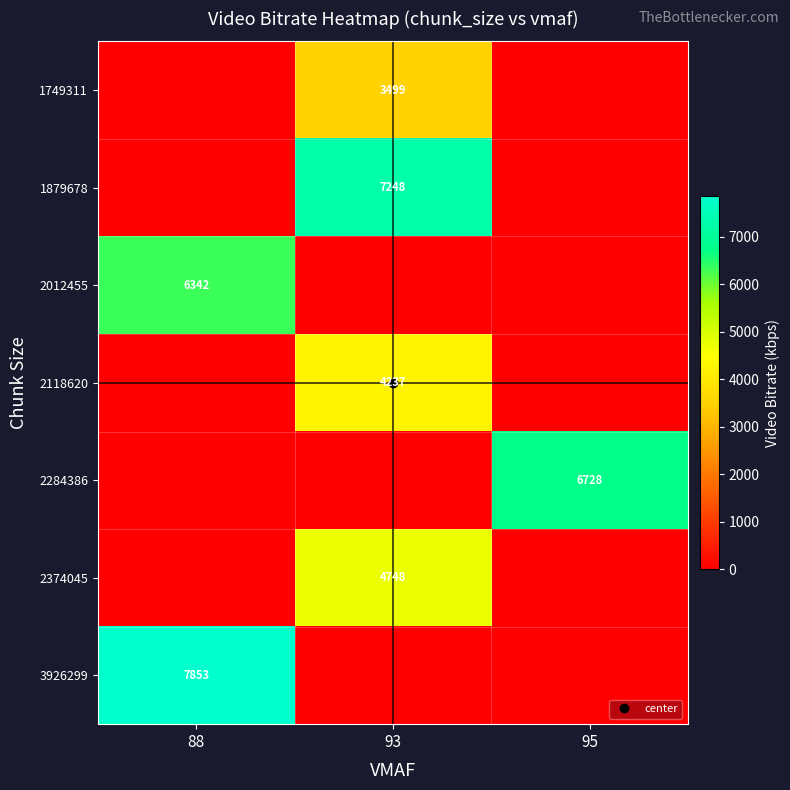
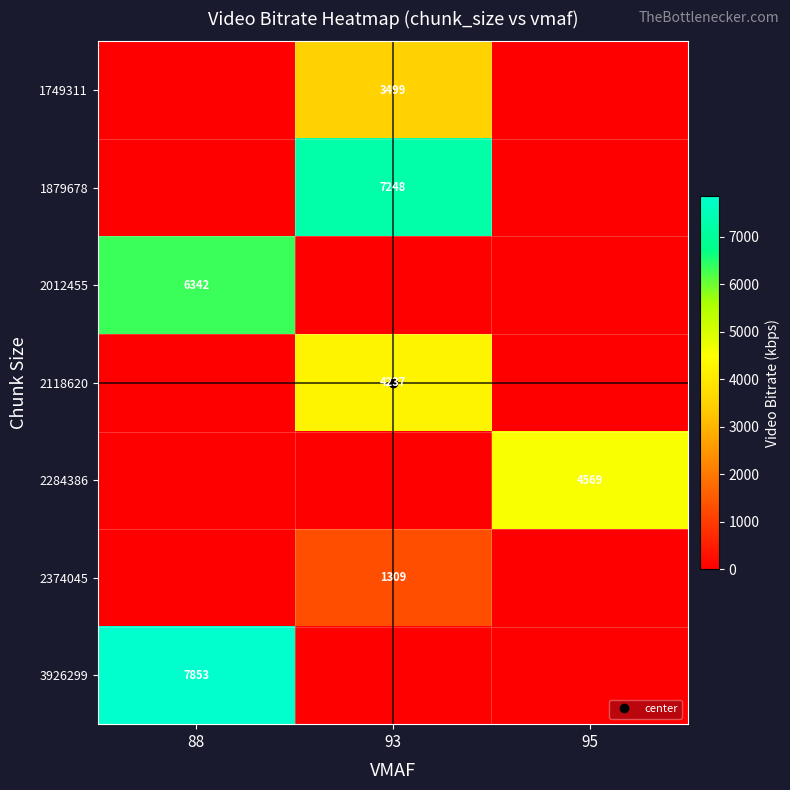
2284386, 95: 6728 -> 4569
2374045, 93: 4748 -> 1309
